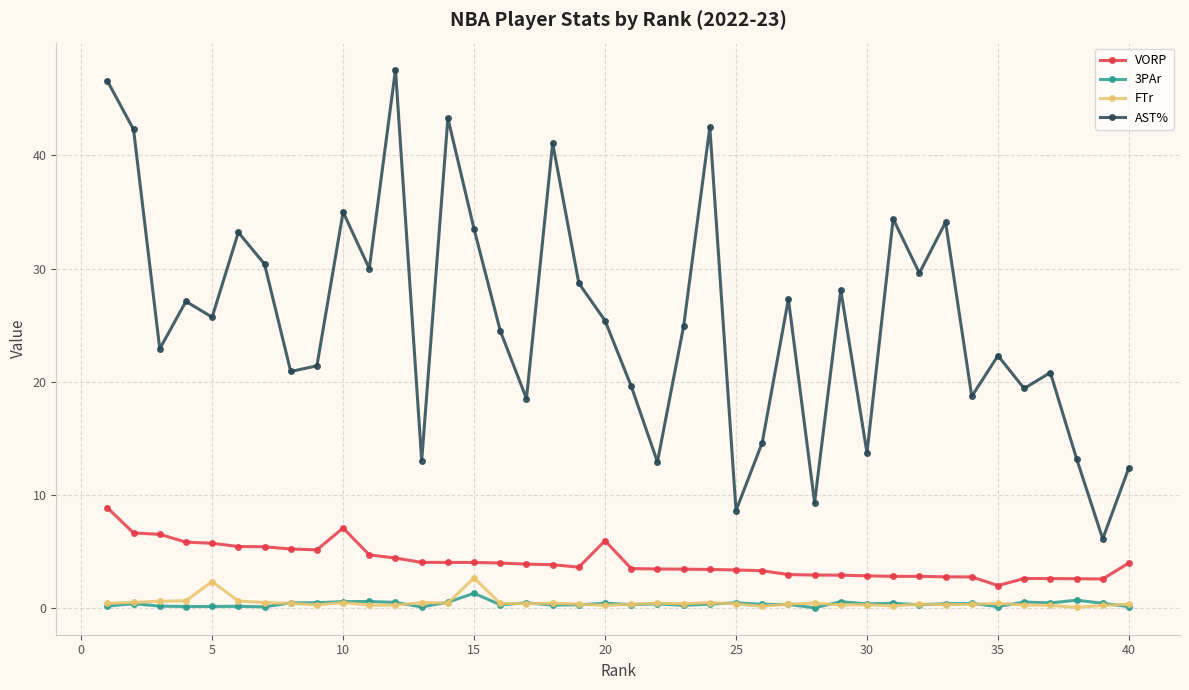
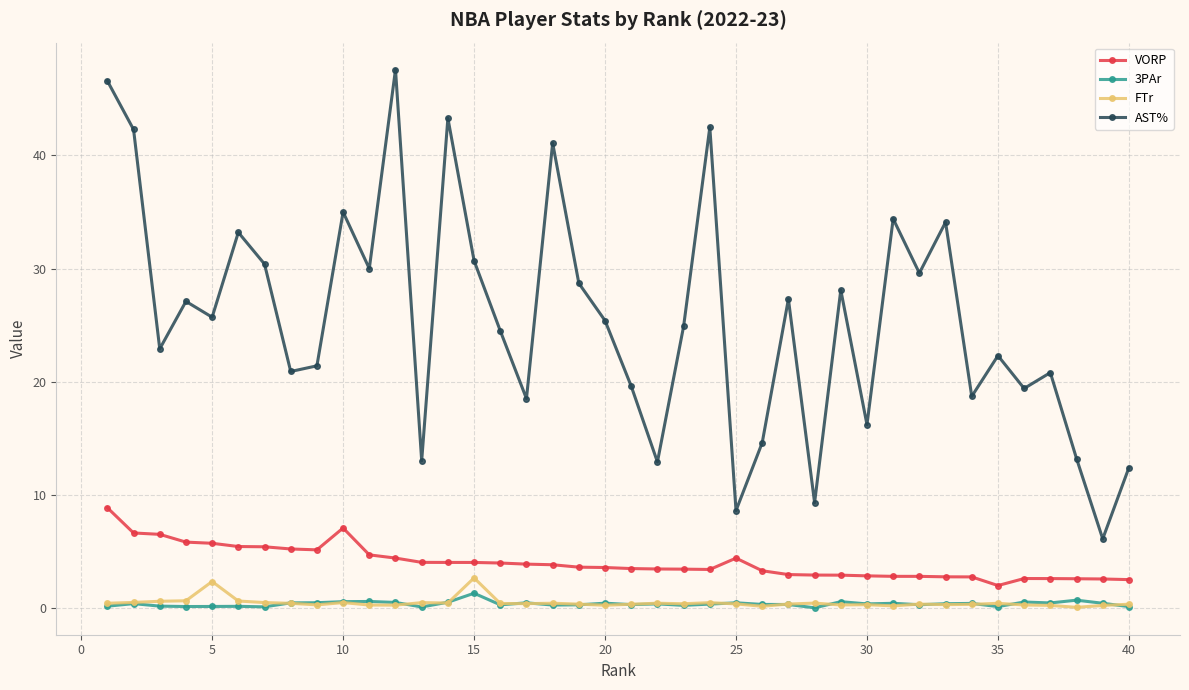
AST%, 15: 33.5 -> 30.7
VORP, 20: 5.9 -> 3.6
VORP, 25: 3.3 -> 4.4
AST%, 30: 13.7 -> 16.2
VORP, 40: 4.0 -> 2.5
